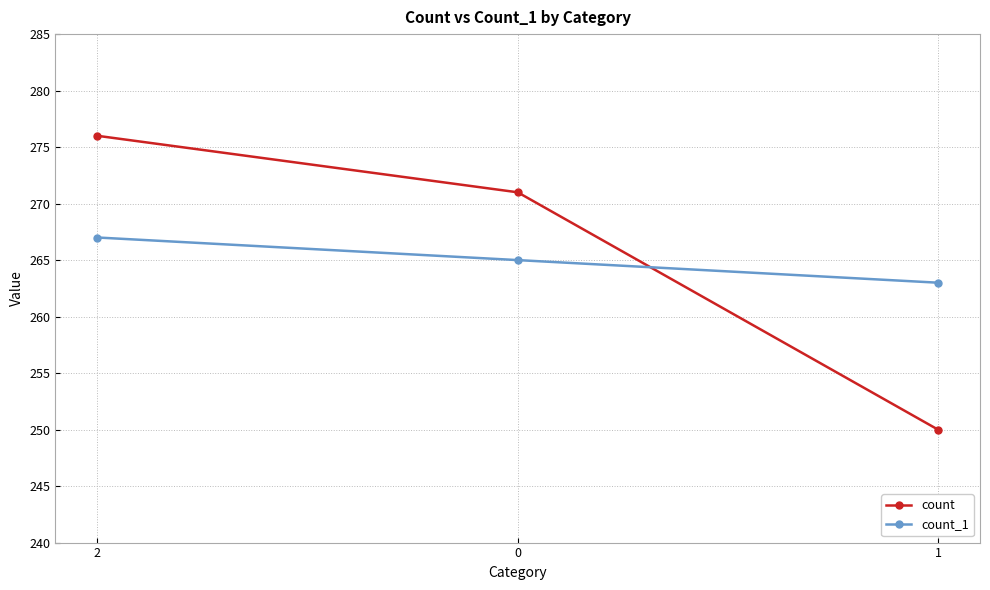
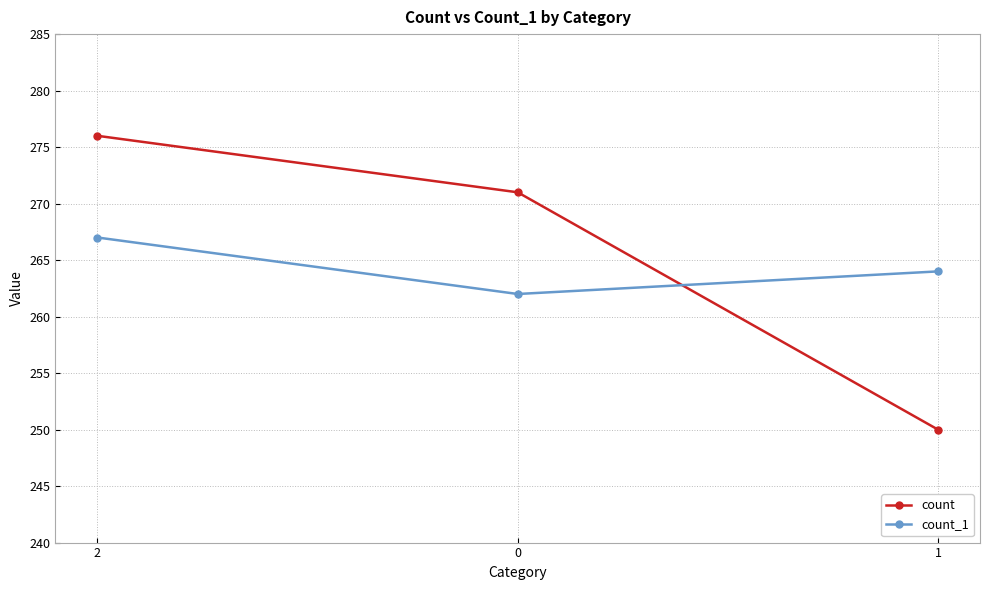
count_1, 0: 265 -> 262
count_1, 1: 263 -> 264
